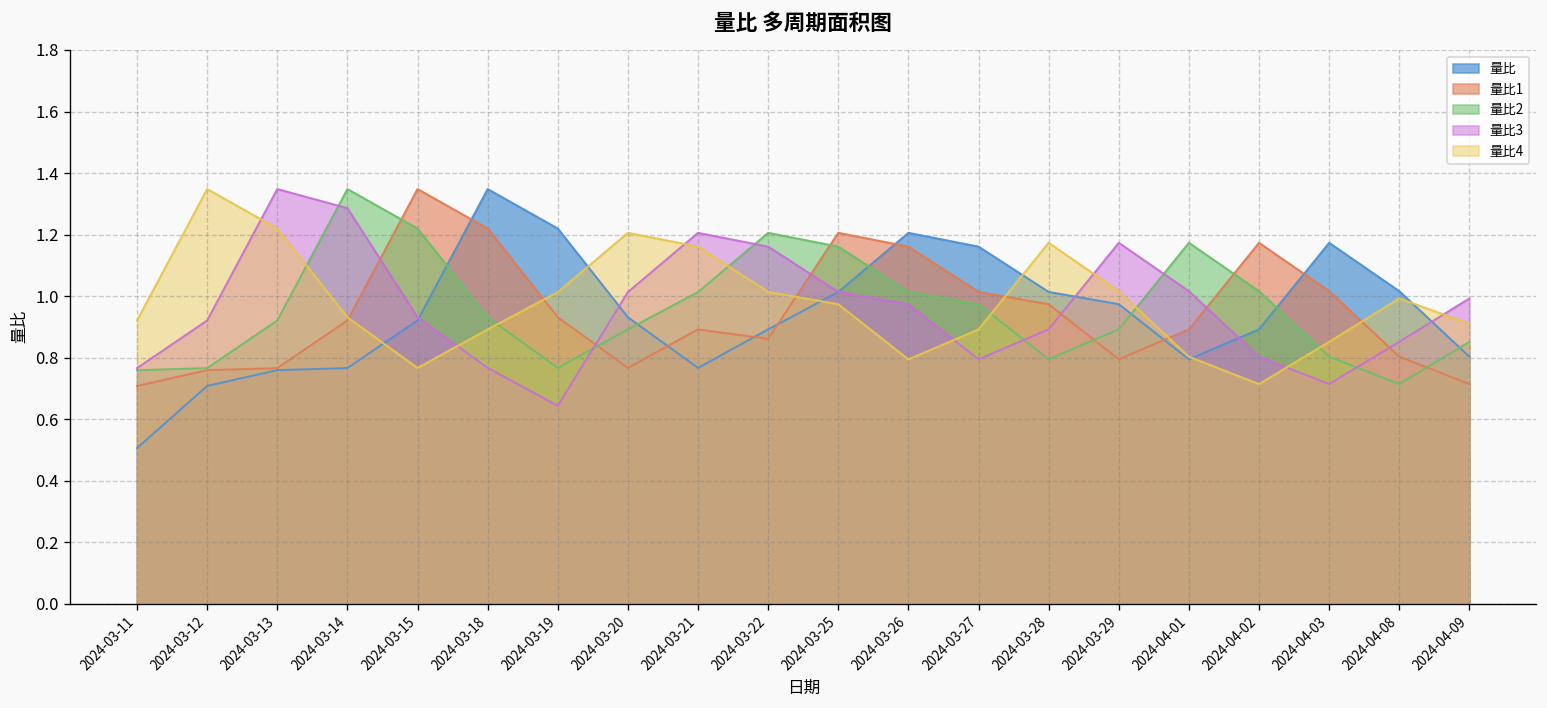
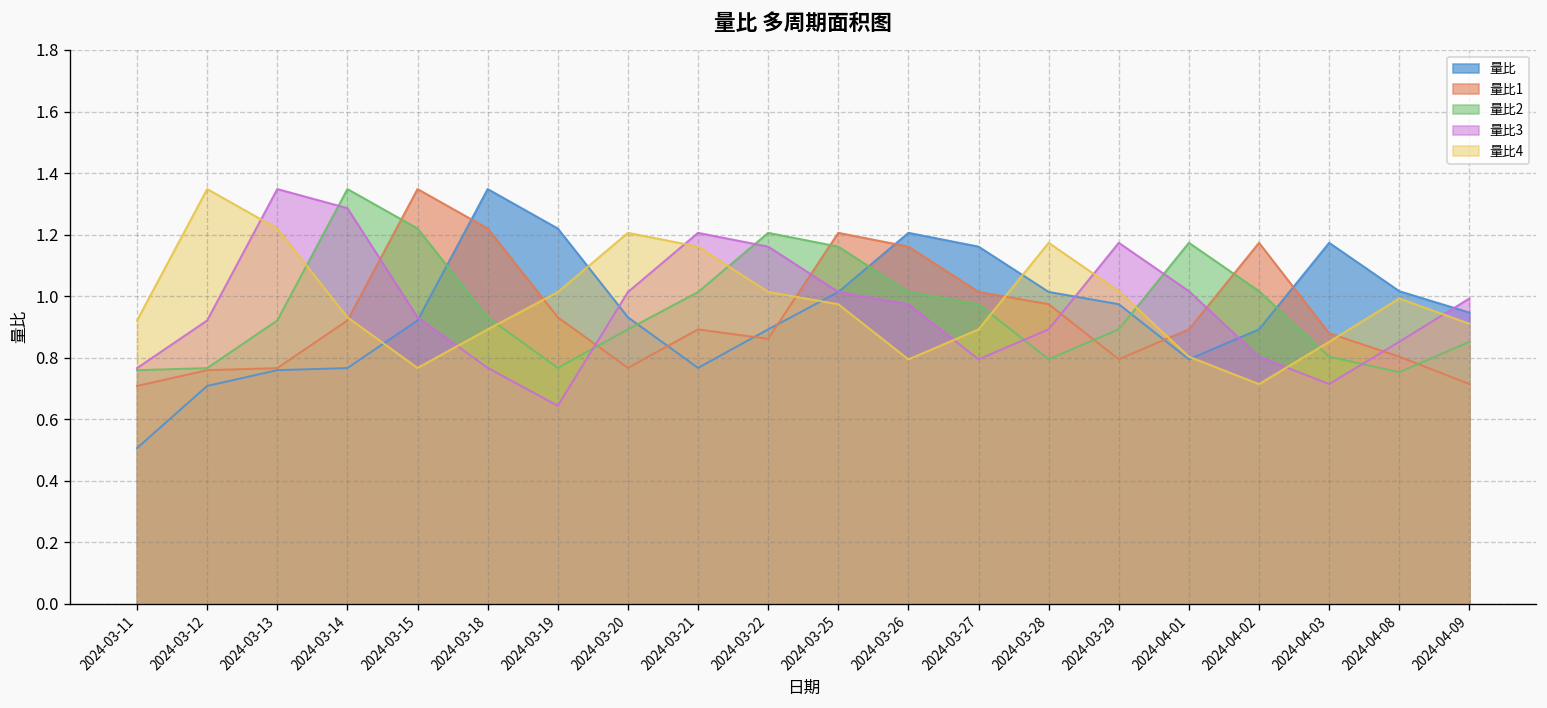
量比1, 2024-04-03: 1.02 -> 0.88
量比2, 2024-04-08: 0.71 -> 0.75
量比, 2024-04-09: 0.80 -> 0.95
